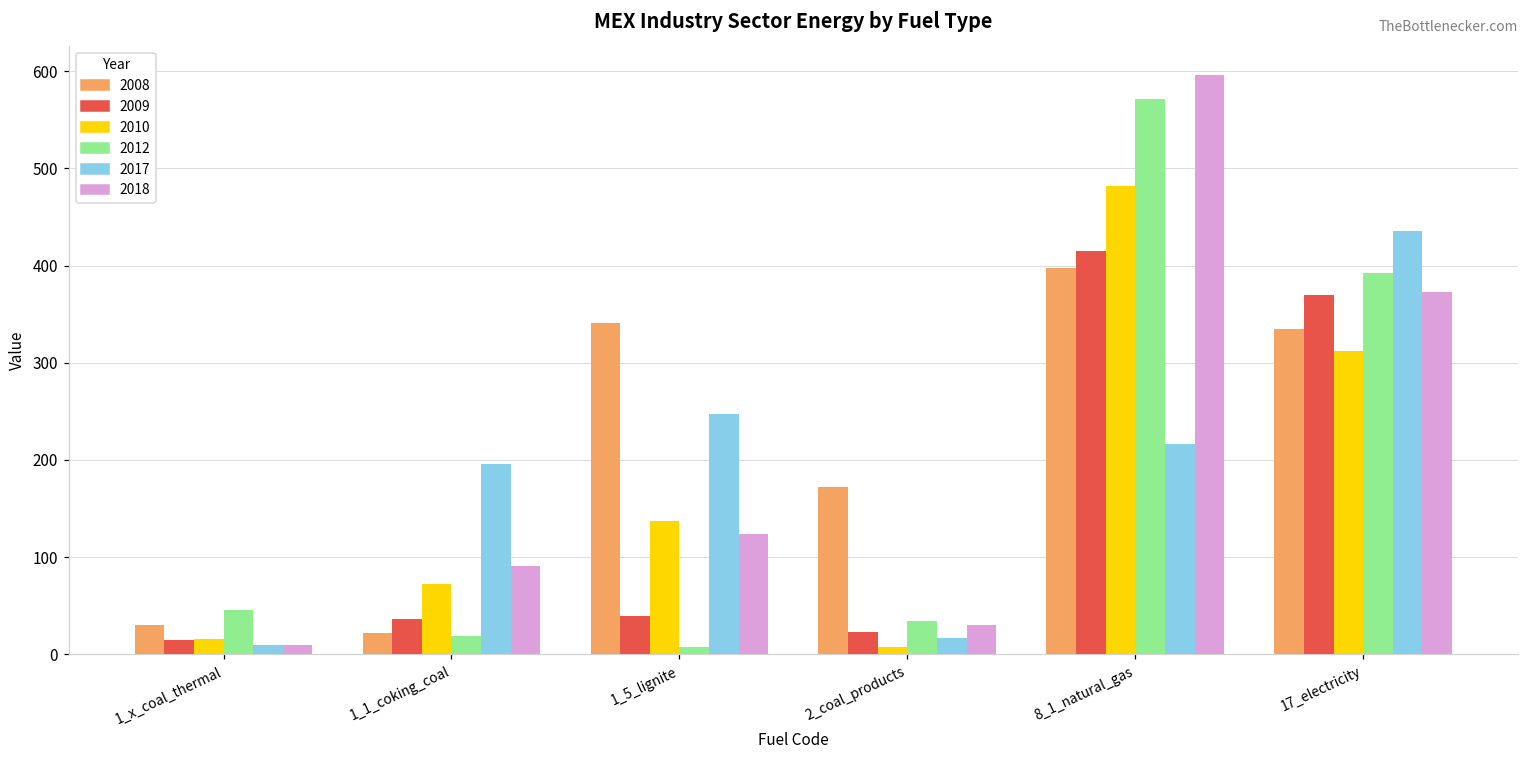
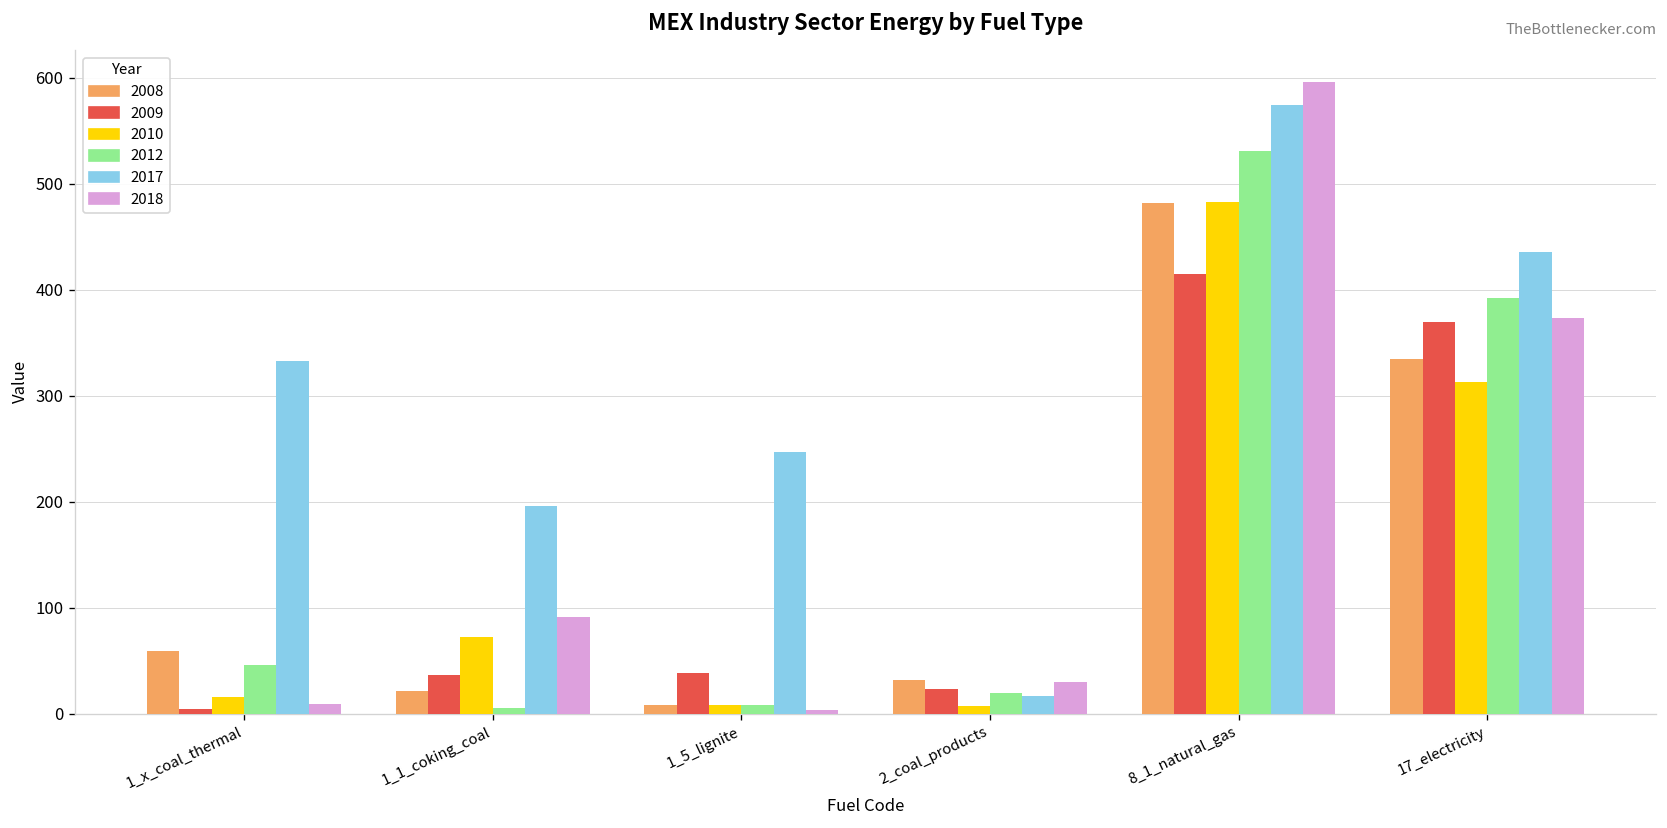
2008, 1_x_coal_thermal: 30 -> 60
2009, 1_x_coal_thermal: 10 -> 0
2017, 1_x_coal_thermal: 10 -> 330
2012, 1_1_coking_coal: 20 -> 10
2008, 1_5_lignite: 340 -> 10
2010, 1_5_lignite: 140 -> 10
2018, 1_5_lignite: 120 -> 0
2008, 2_coal_products: 170 -> 30
2012, 2_coal_products: 30 -> 20
2008, 8_1_natural_gas: 400 -> 480
2012, 8_1_natural_gas: 570 -> 530
2017, 8_1_natural_gas: 220 -> 570
